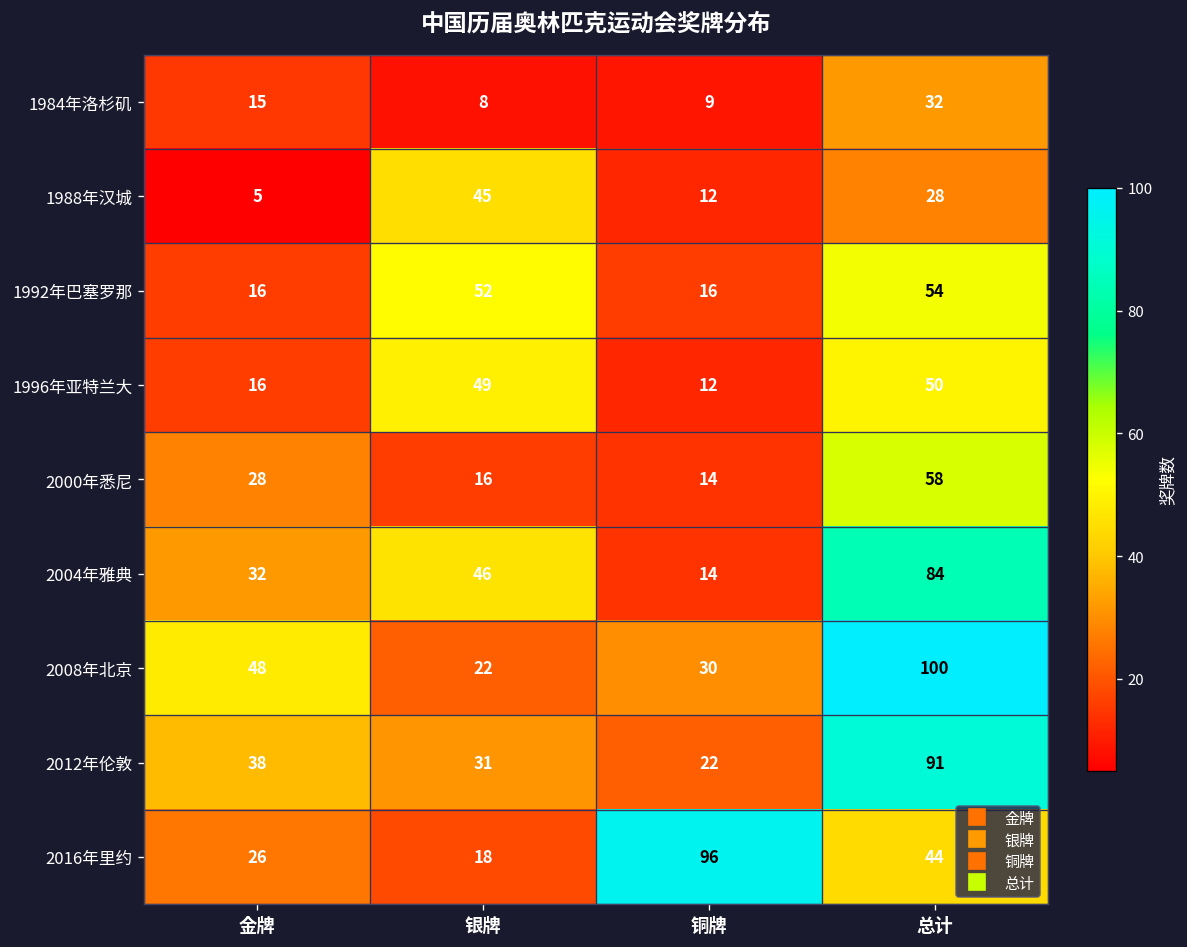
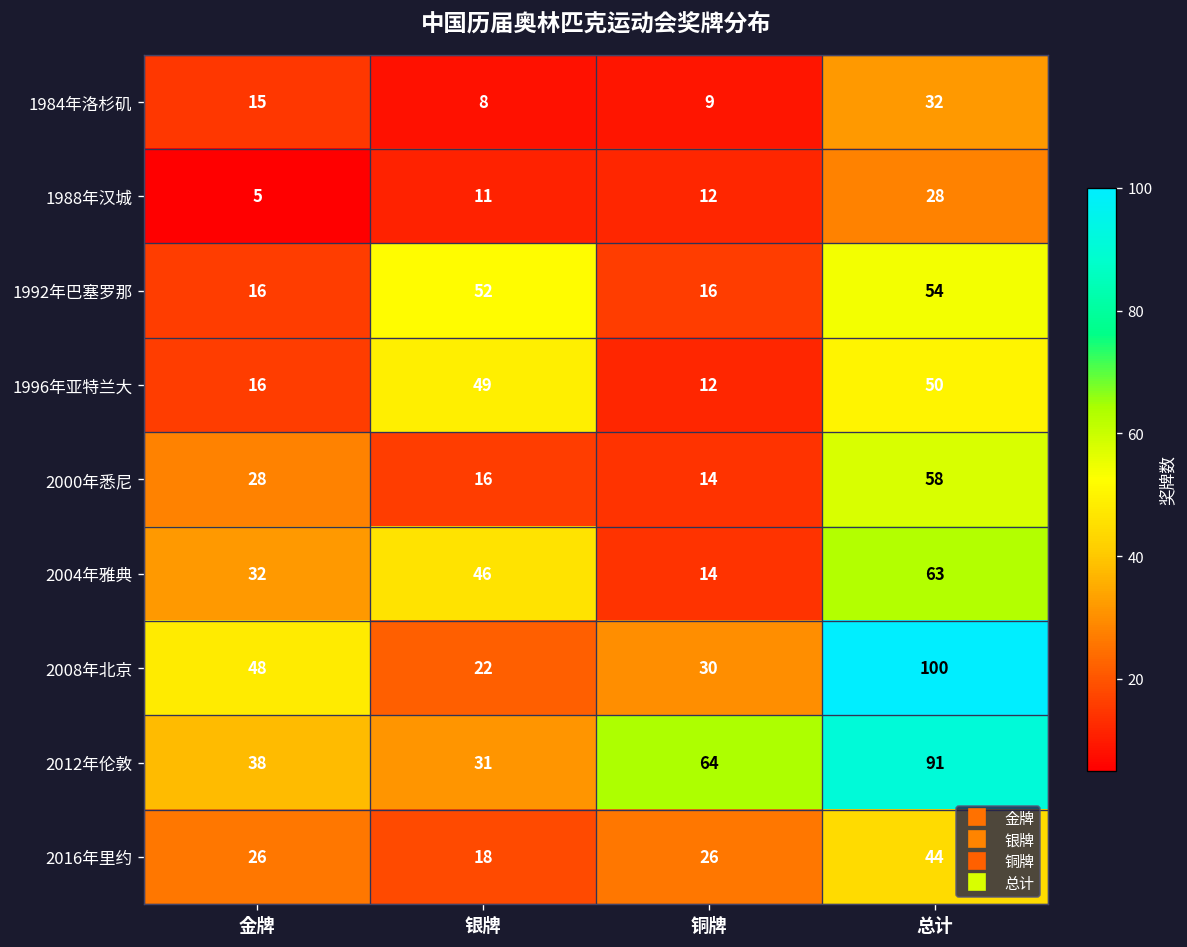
1988年汉城, 银牌: 45 -> 11
2004年雅典, 总计: 84 -> 63
2012年伦敦, 铜牌: 22 -> 64
2016年里约, 铜牌: 96 -> 26
